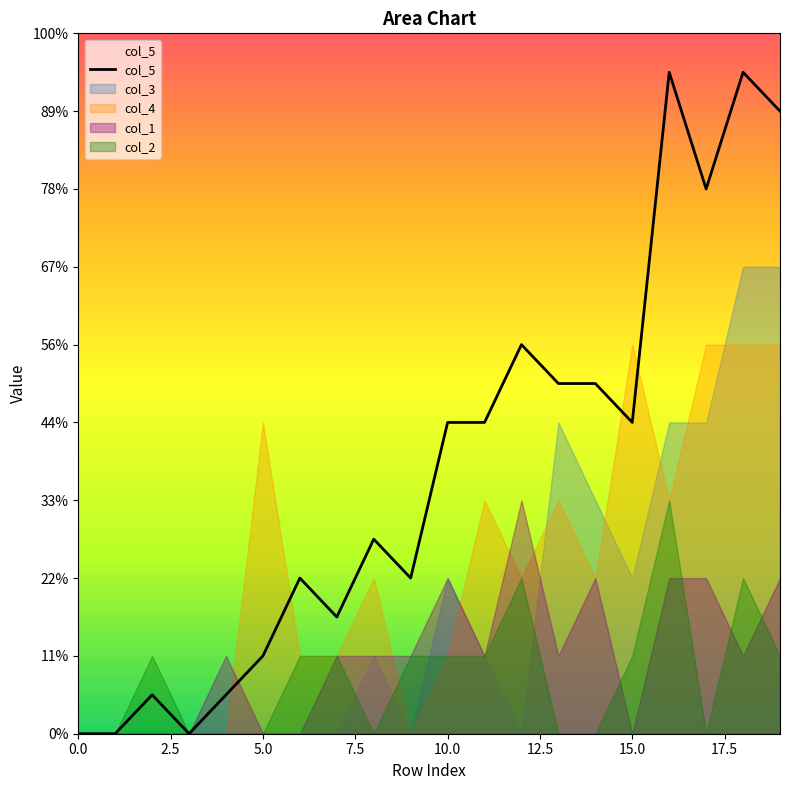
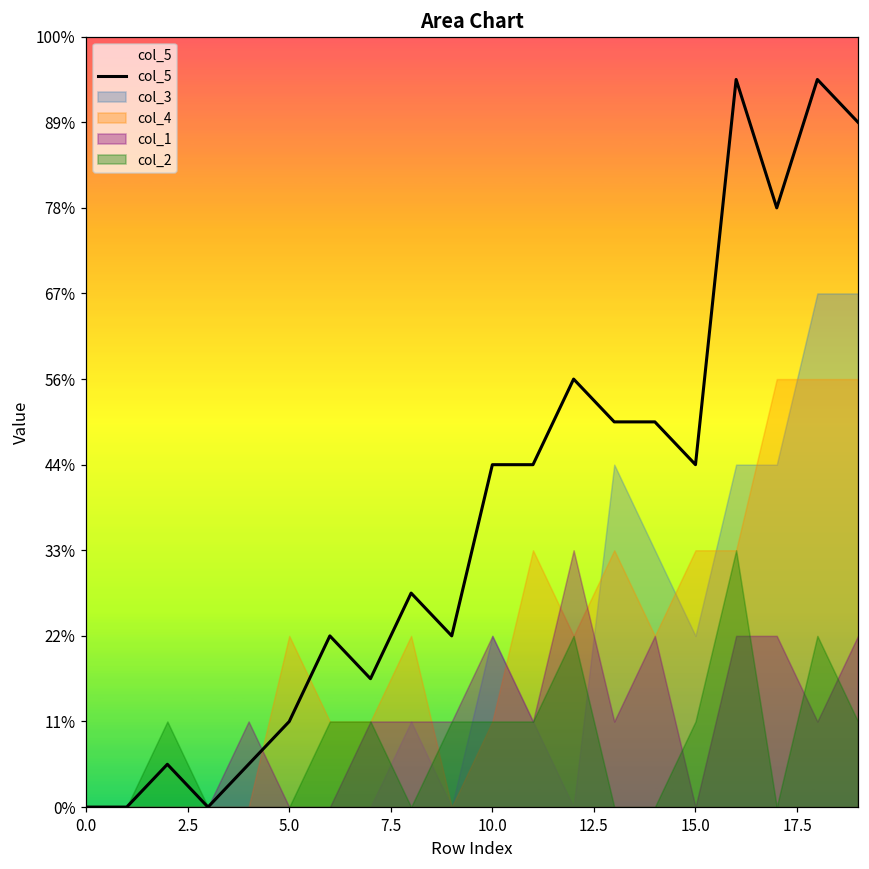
col_4, 5.0: 44% -> 22%
col_4, 15.0: 56% -> 33%
